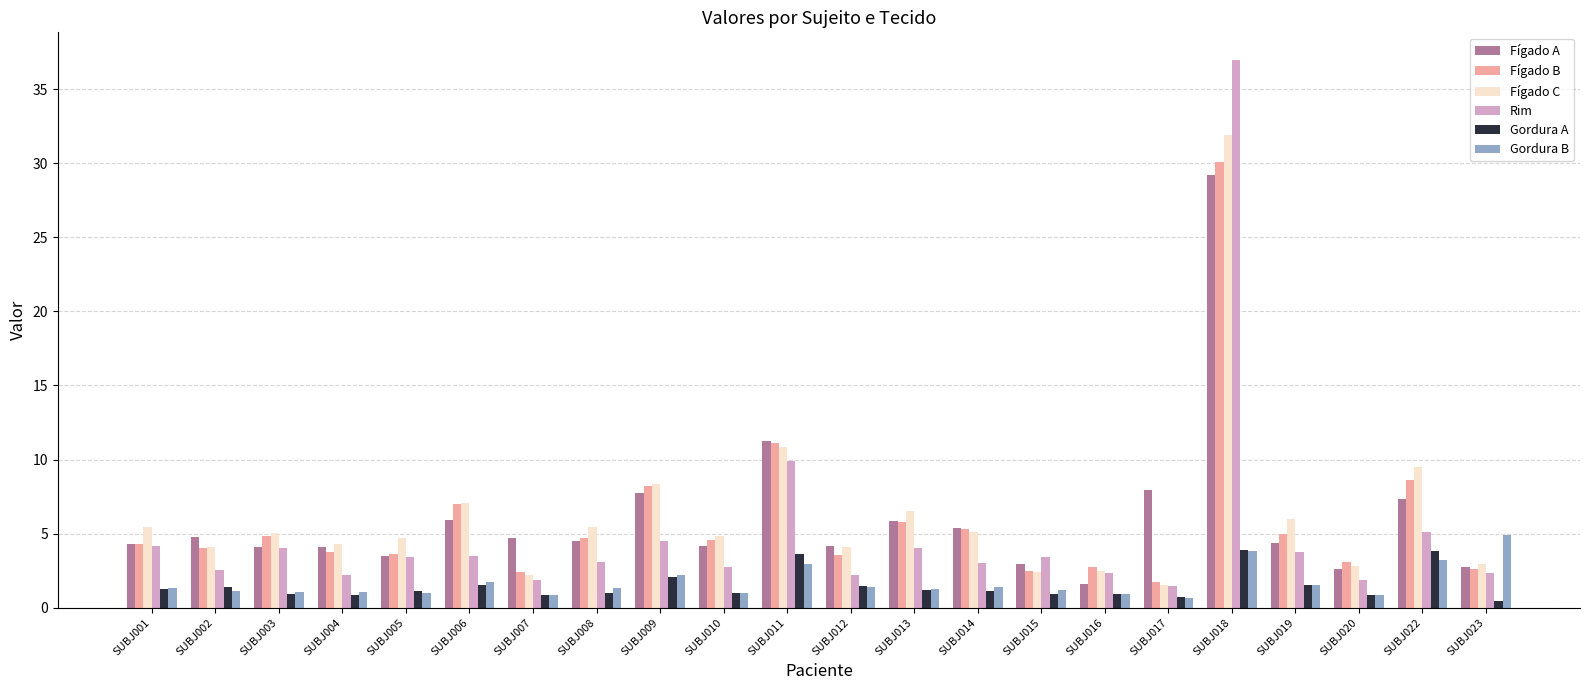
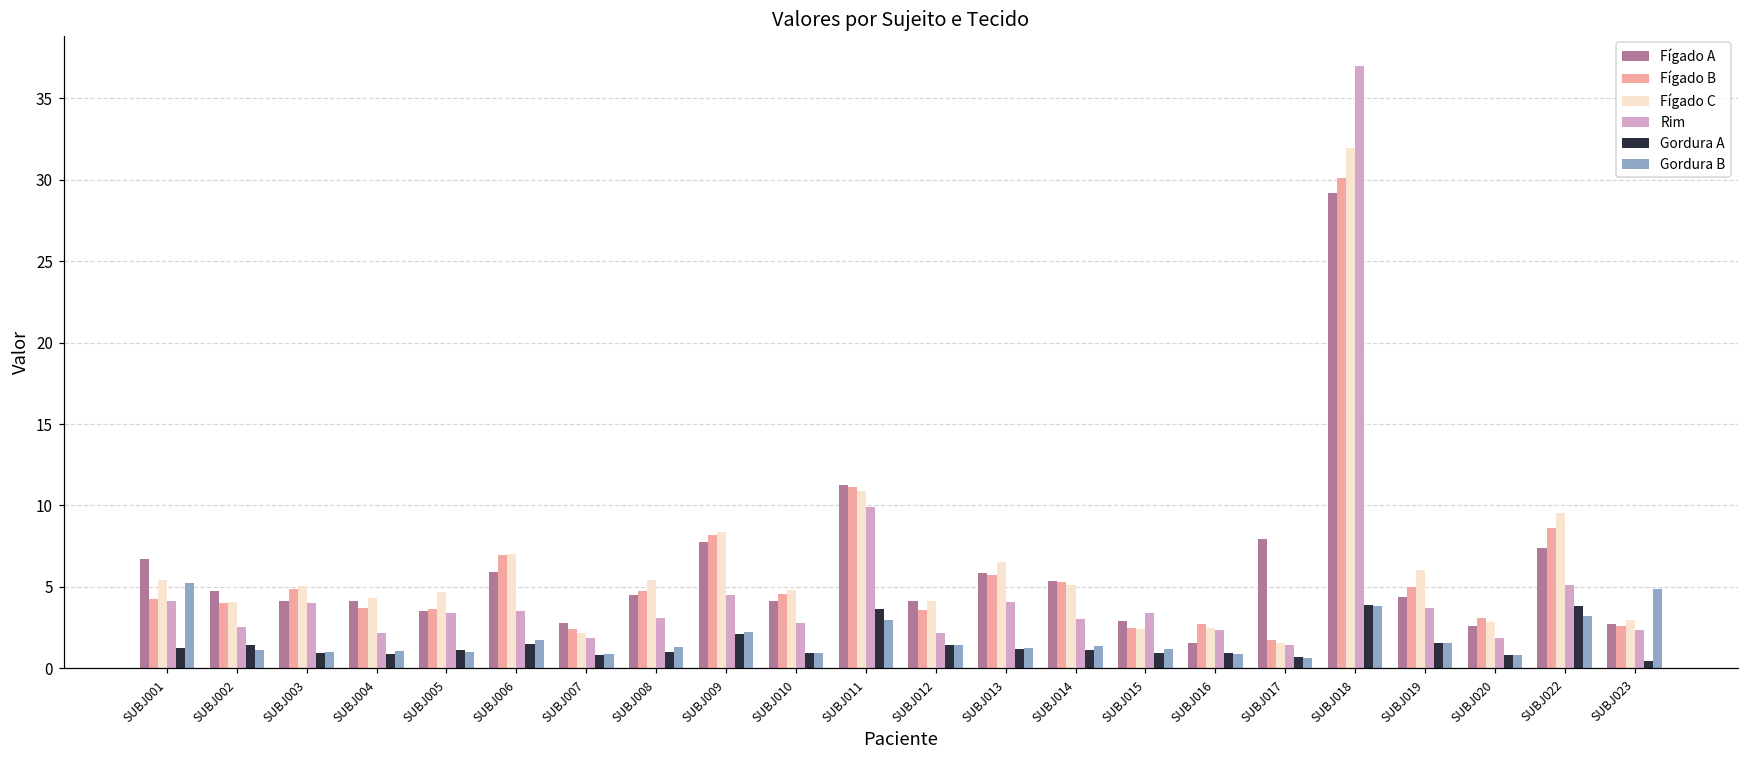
Fígado A, SUBJ001: 4.3 -> 6.7
Gordura B, SUBJ001: 1.3 -> 5.3
Fígado A, SUBJ007: 4.7 -> 2.8
